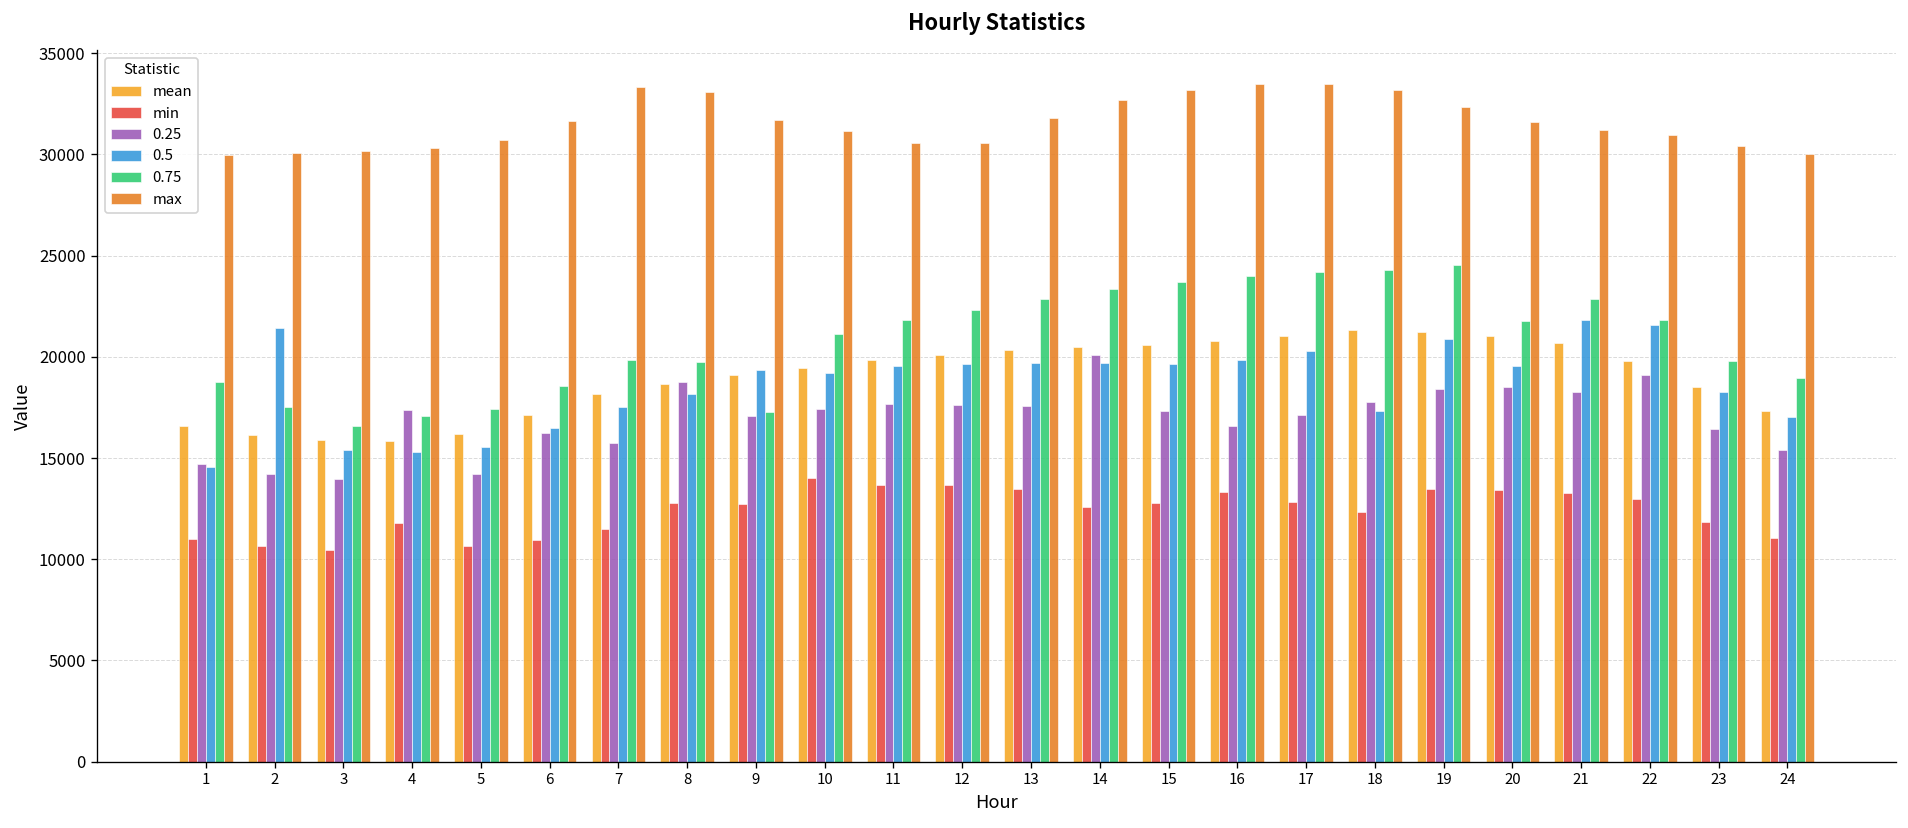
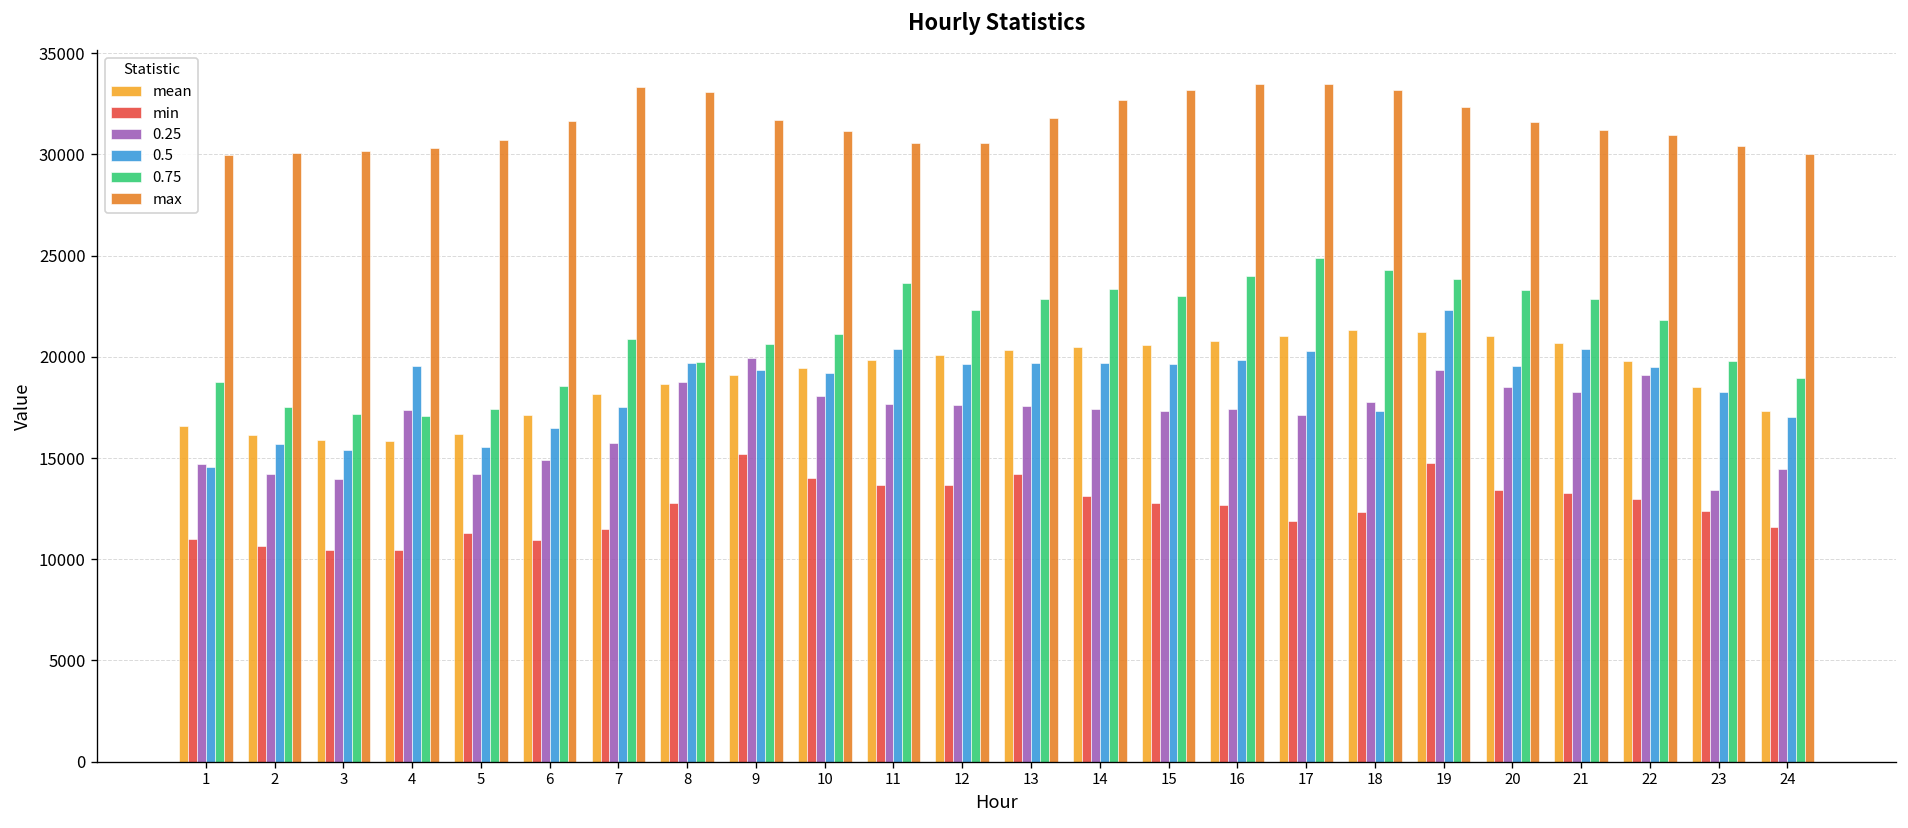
0.5, 2: 21400 -> 15700
0.75, 3: 16600 -> 17200
min, 4: 11800 -> 10500
0.5, 4: 15300 -> 19500
min, 5: 10600 -> 11300
0.25, 6: 16200 -> 14900
0.75, 7: 19800 -> 20900
0.5, 8: 18200 -> 19700
min, 9: 12700 -> 15200
0.25, 9: 17100 -> 20000
0.75, 9: 17300 -> 20600
0.25, 10: 17400 -> 18100
0.5, 11: 19500 -> 20400
0.75, 11: 21800 -> 23600
min, 13: 13500 -> 14200
min, 14: 12600 -> 13100
0.25, 14: 20100 -> 17400
0.75, 15: 23700 -> 23000
min, 16: 13300 -> 12700
0.25, 16: 16600 -> 17400
min, 17: 12800 -> 11900
0.75, 17: 24200 -> 24900
min, 19: 13500 -> 14800
0.25, 19: 18400 -> 19400
0.5, 19: 20900 -> 22300
0.75, 19: 24500 -> 23900
0.75, 20: 21800 -> 23300
0.5, 21: 21800 -> 20400
0.5, 22: 21600 -> 19500
min, 23: 11800 -> 12400
0.25, 23: 16500 -> 13400
min, 24: 11100 -> 11600
0.25, 24: 15400 -> 14500
